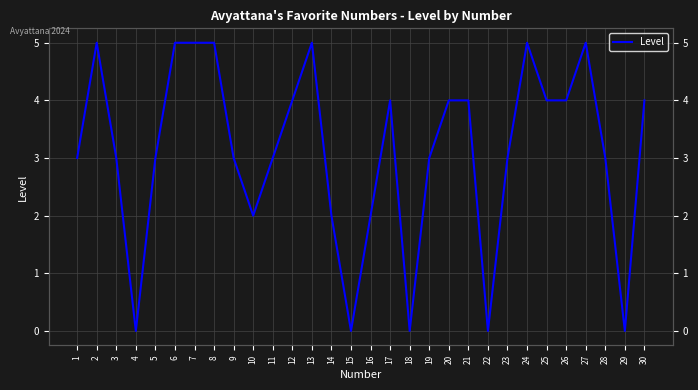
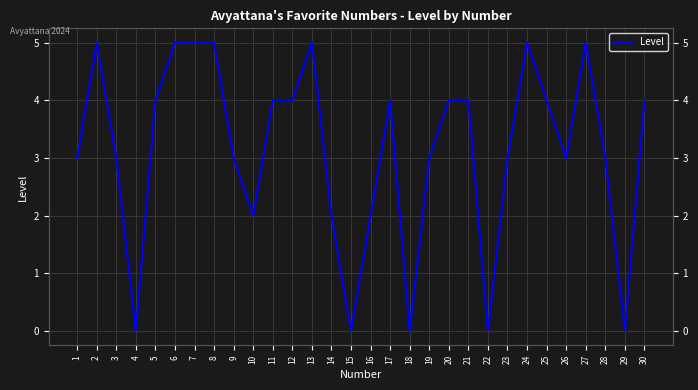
5: 3 -> 4
11: 3 -> 4
26: 4 -> 3
